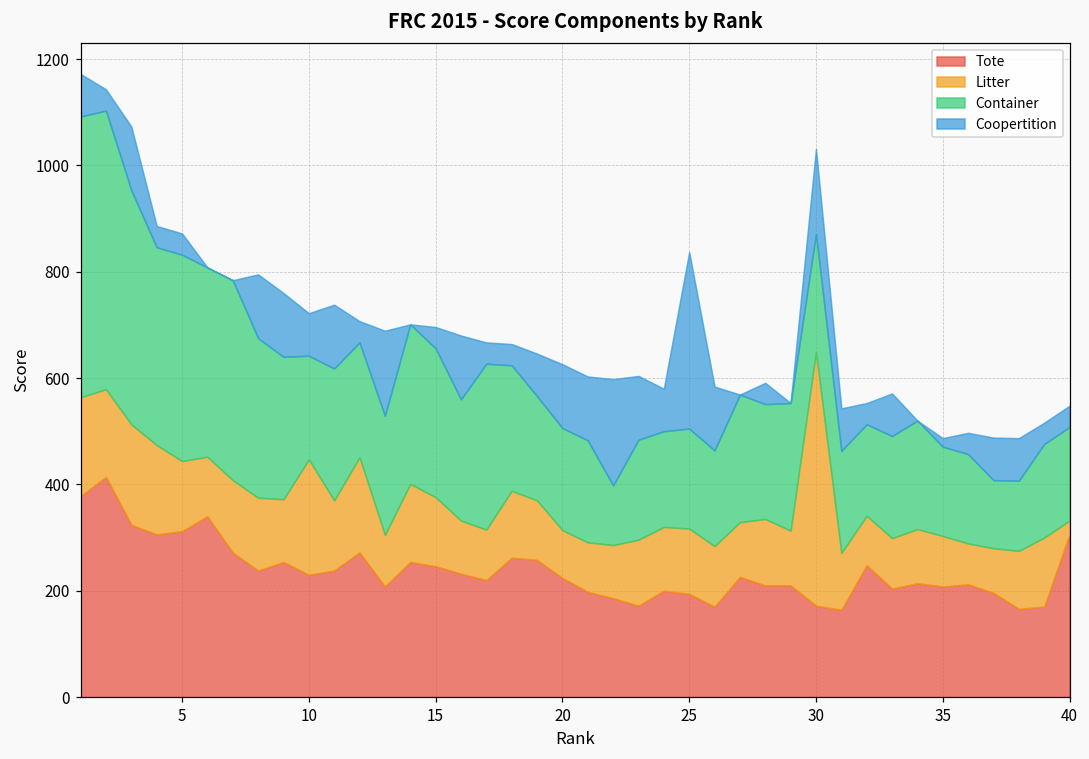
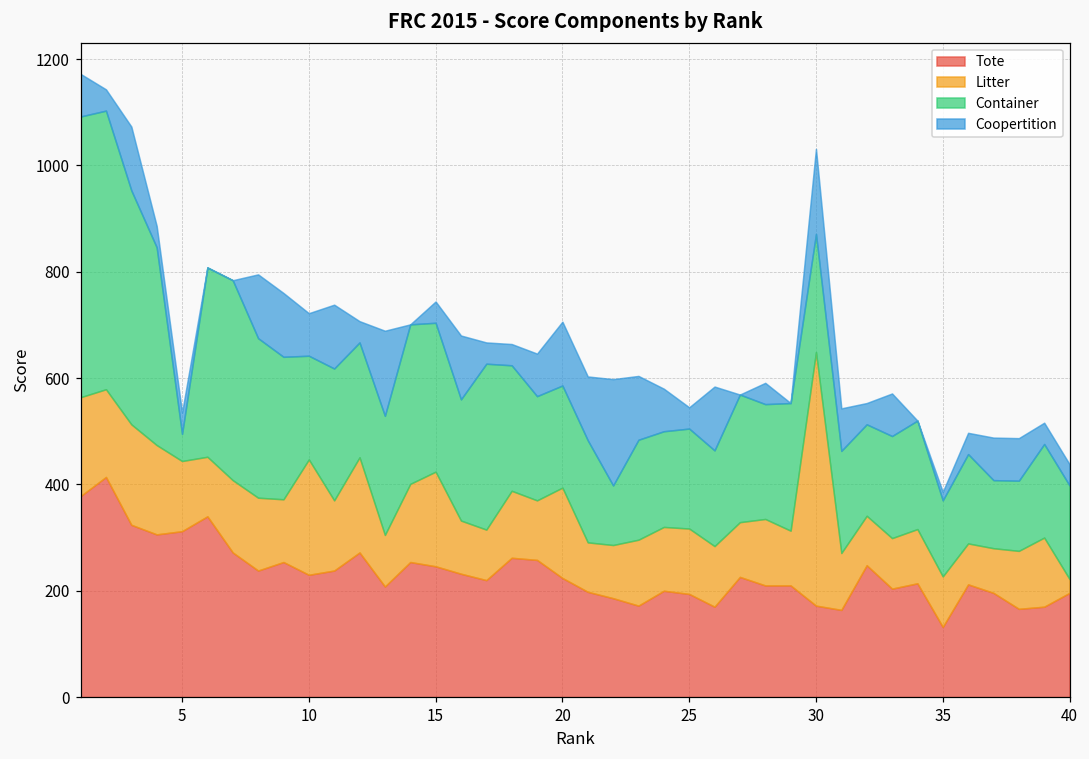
Container, 5: 390 -> 50
Litter, 15: 130 -> 180
Litter, 20: 90 -> 170
Coopertition, 25: 330 -> 40
Tote, 35: 210 -> 130
Container, 35: 170 -> 140
Tote, 40: 310 -> 200
